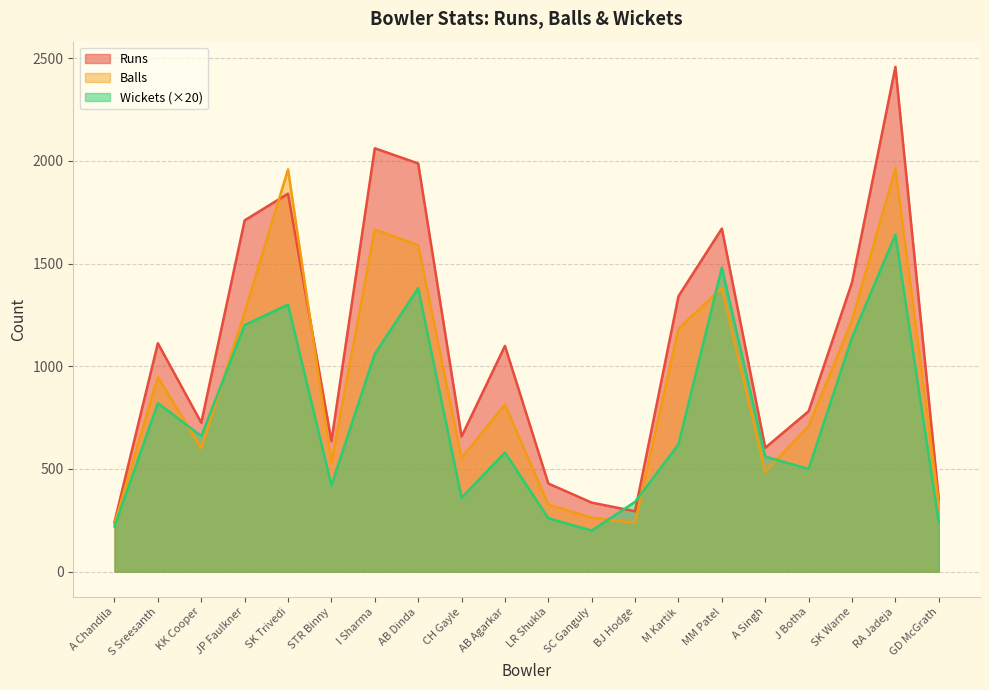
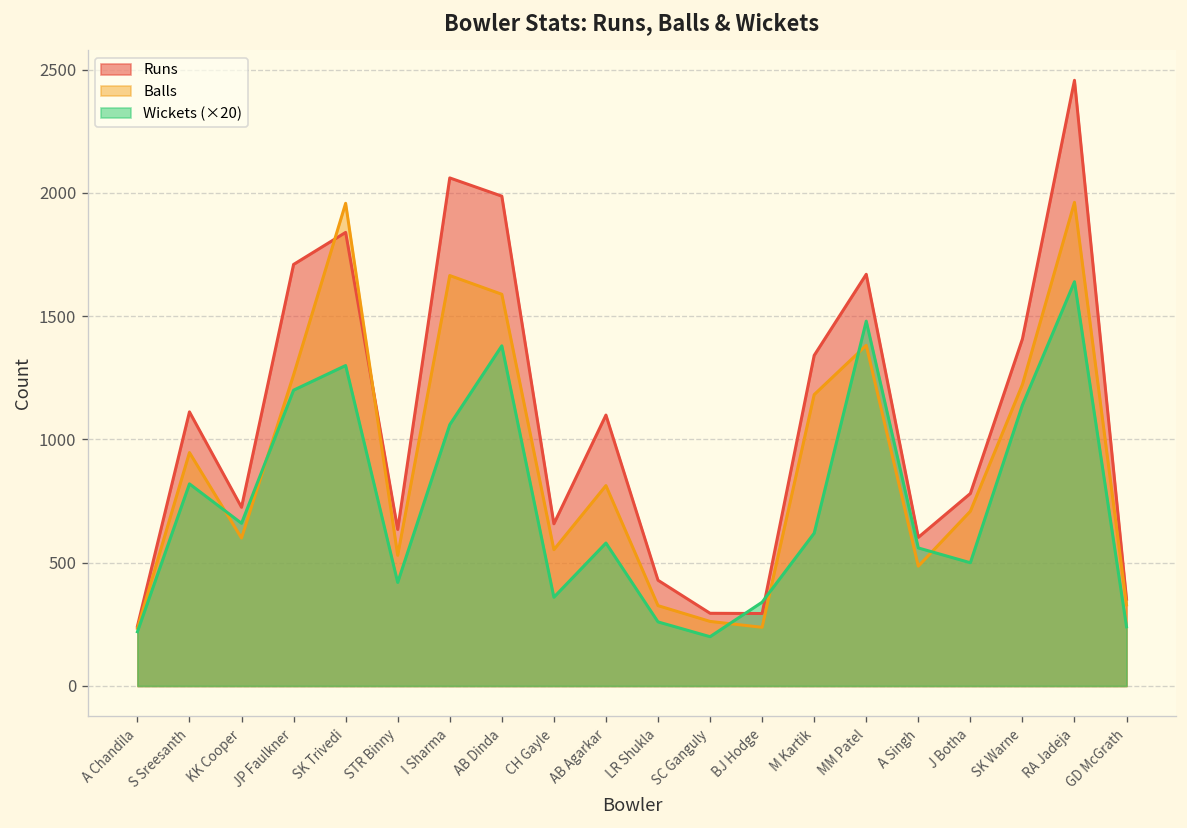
Runs, SC Ganguly: 340 -> 300
